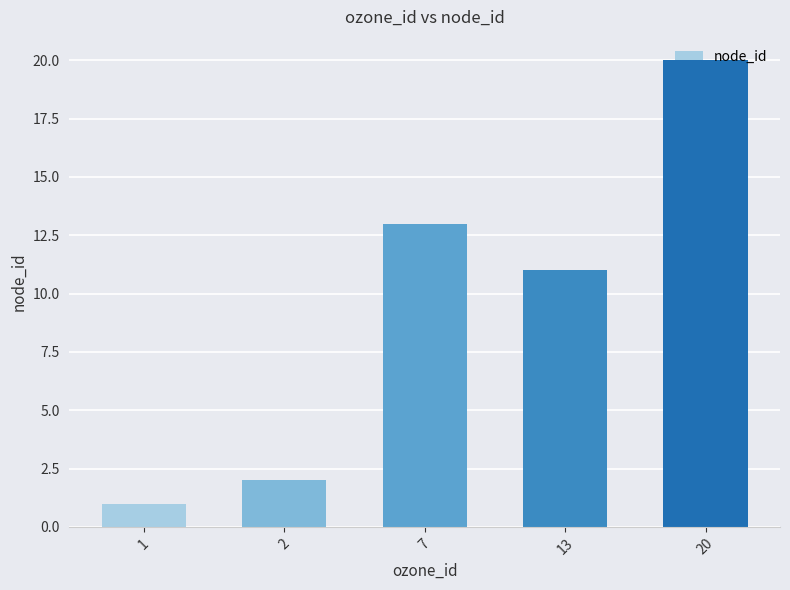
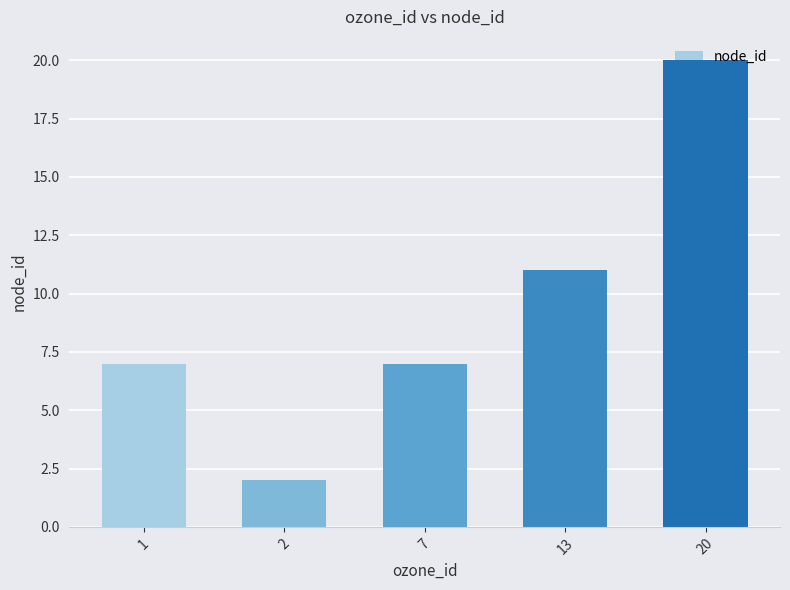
1: 1 -> 7
7: 13 -> 7
